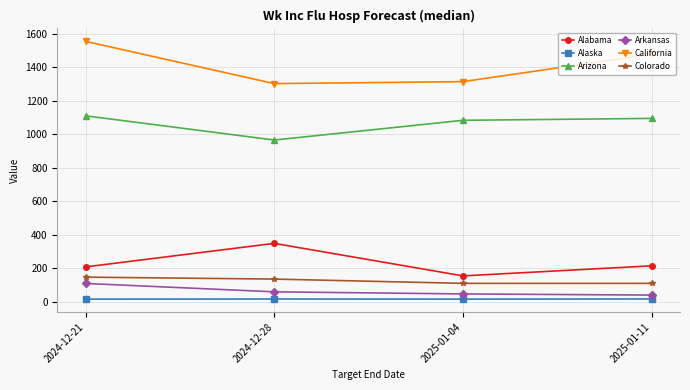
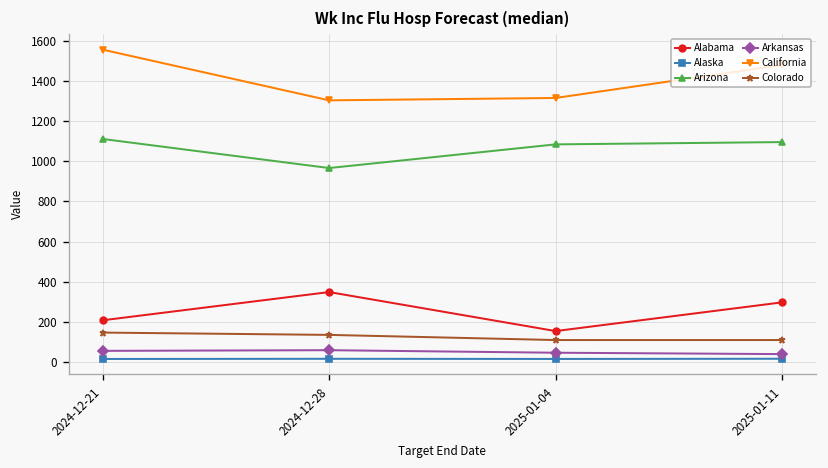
Arkansas, 2024-12-21: 110 -> 60
Alabama, 2025-01-11: 210 -> 300
